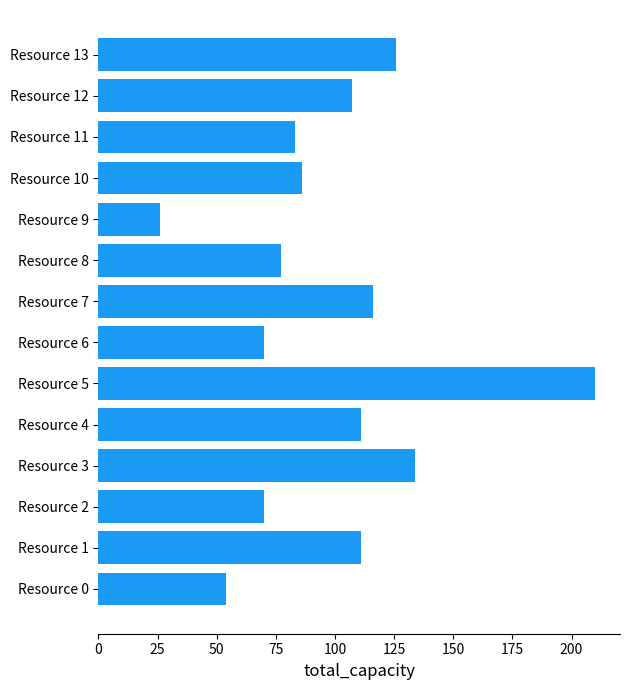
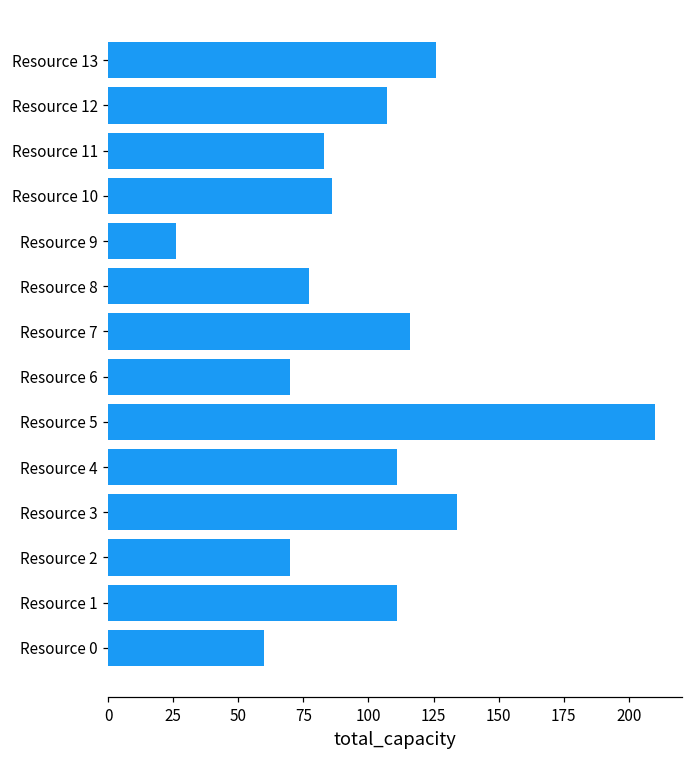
Resource 0: 54 -> 60
